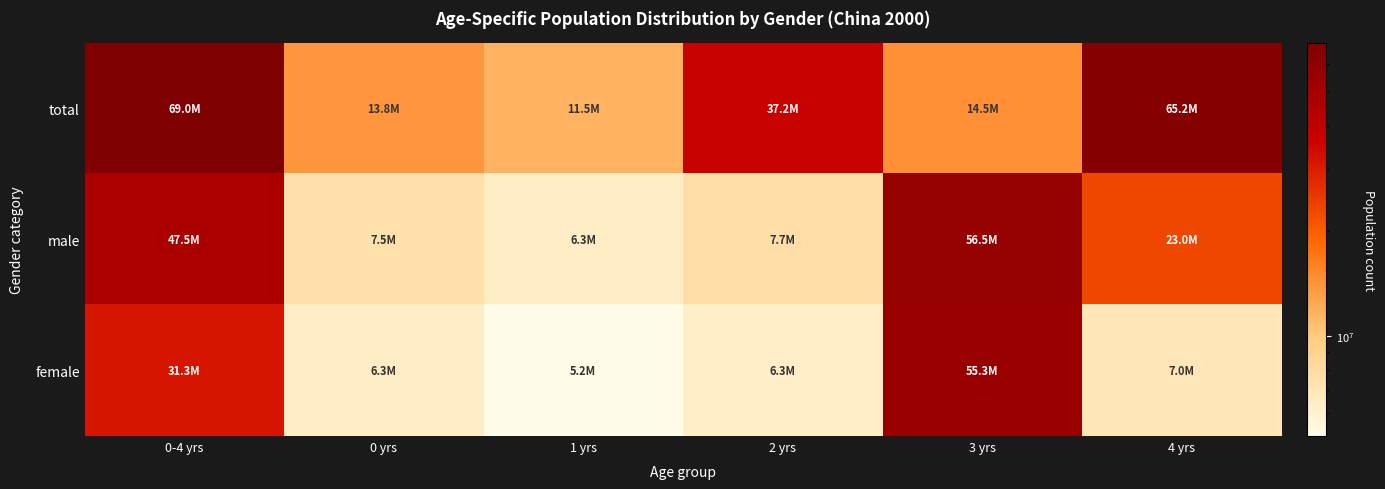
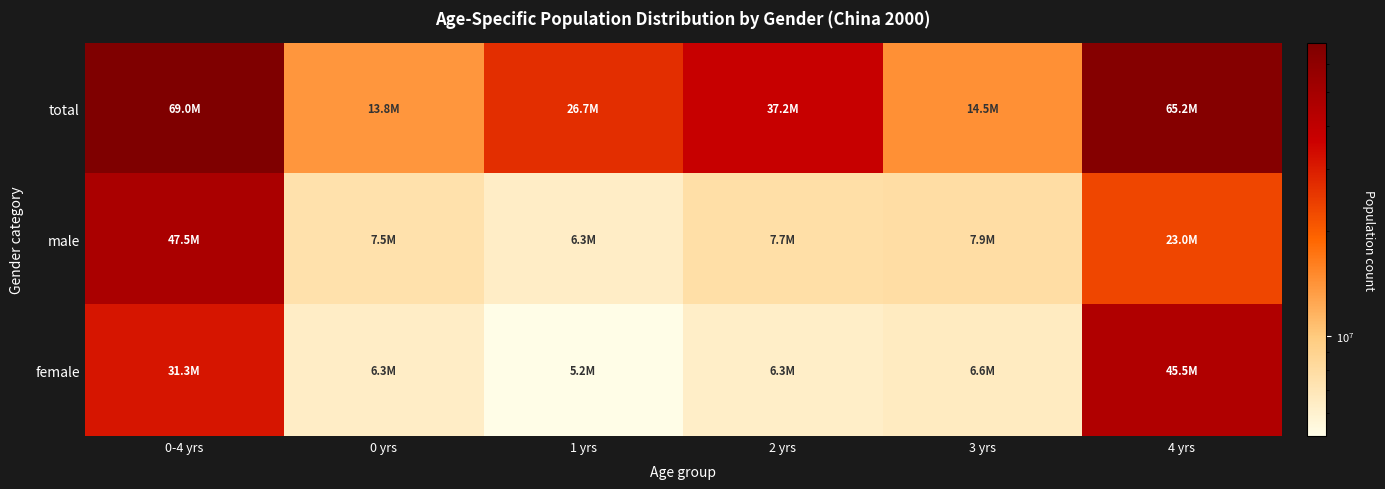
total, 1 yrs: 11.5M -> 26.7M
male, 3 yrs: 56.5M -> 7.9M
female, 3 yrs: 55.3M -> 6.6M
female, 4 yrs: 7.0M -> 45.5M
